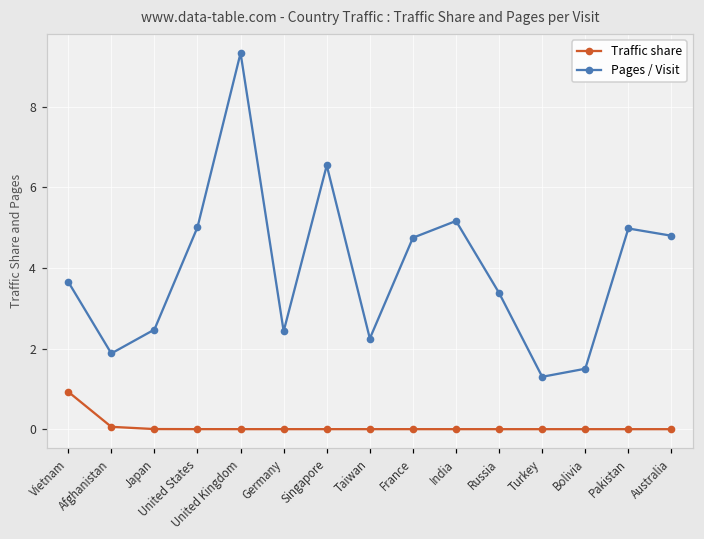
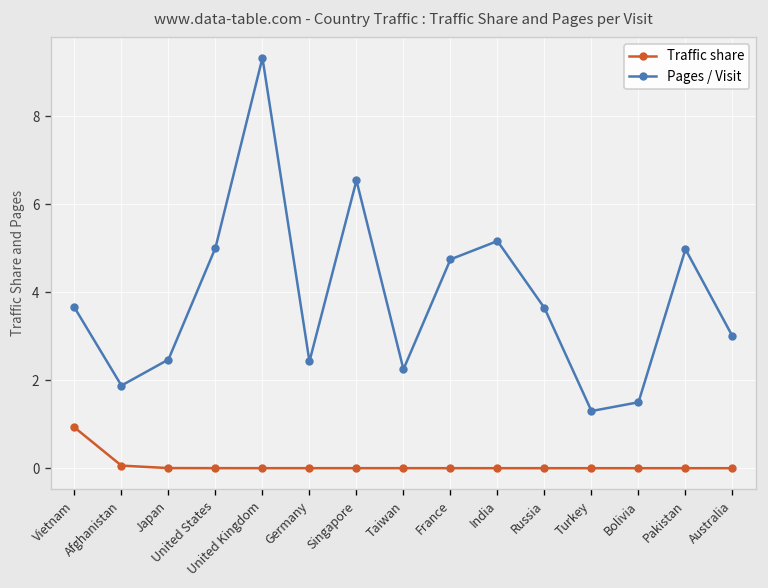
Pages / Visit, Russia: 3.4 -> 3.6
Pages / Visit, Australia: 4.8 -> 3.0
